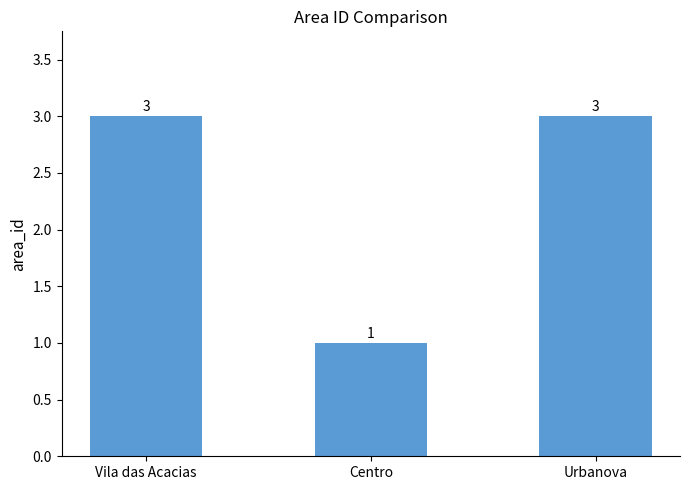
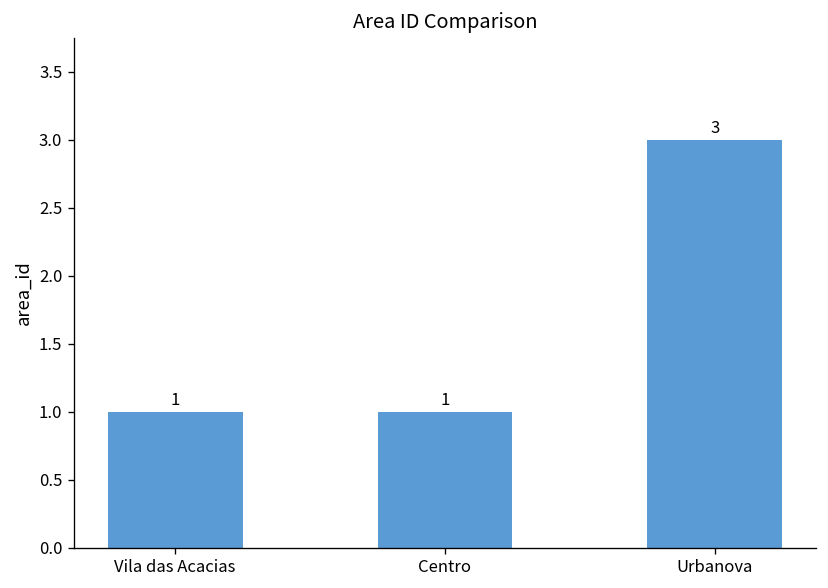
Vila das Acacias: 3 -> 1
